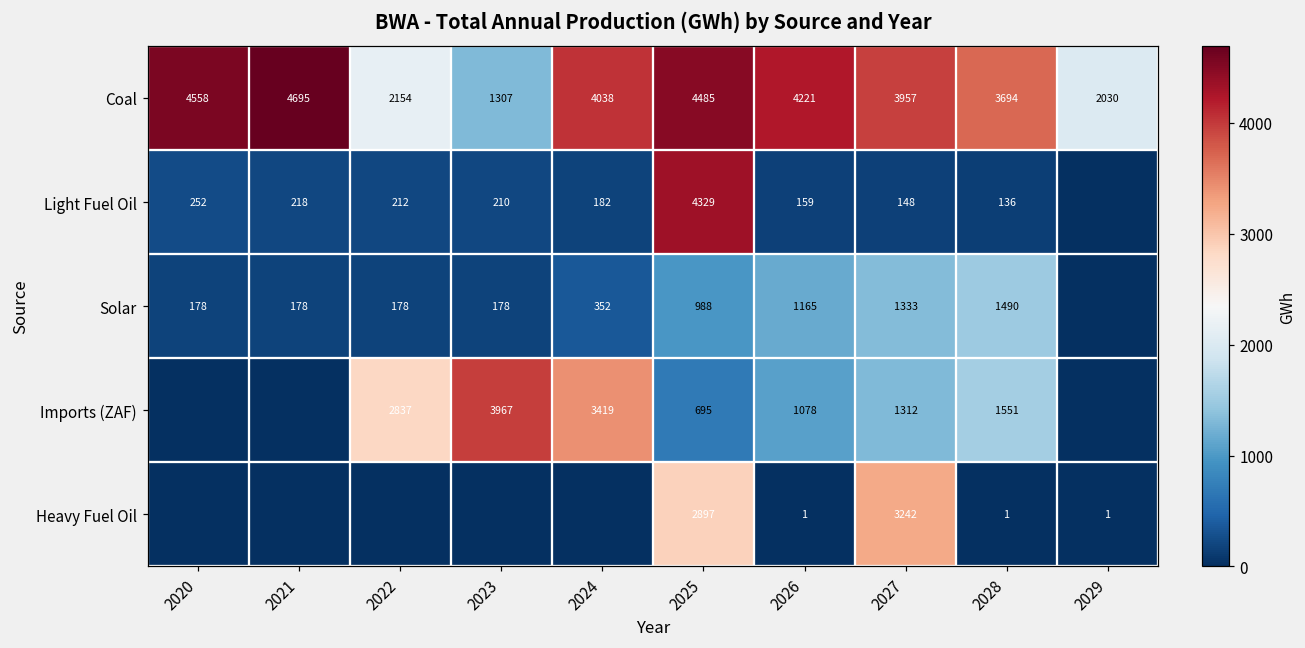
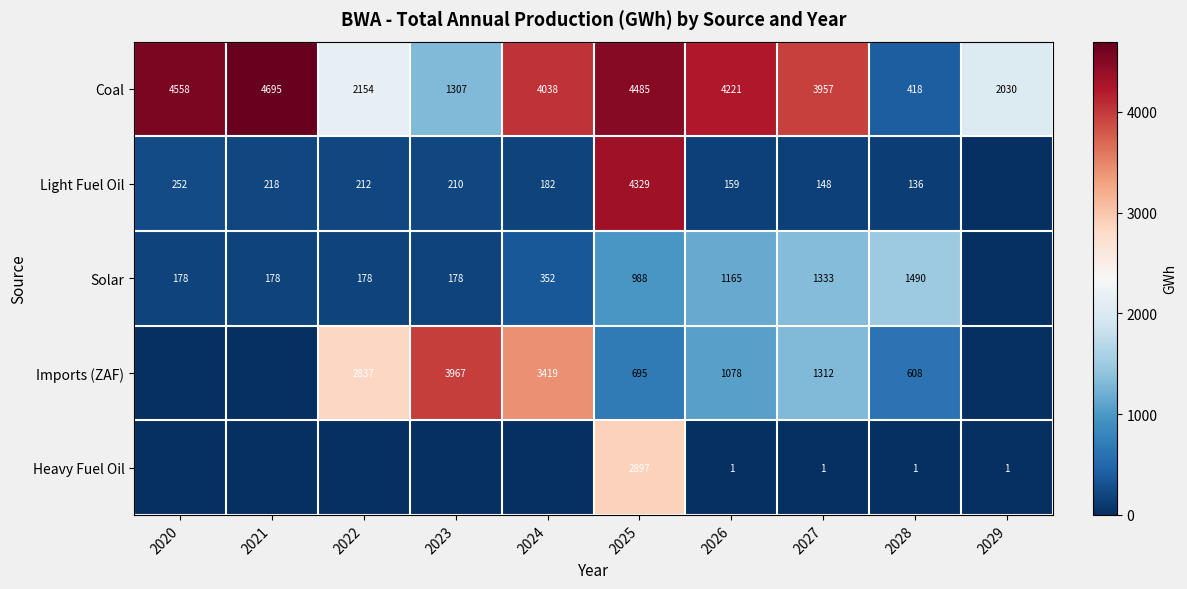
Coal, 2028: 3694 -> 418
Imports (ZAF), 2028: 1551 -> 608
Heavy Fuel Oil, 2027: 3242 -> 1
